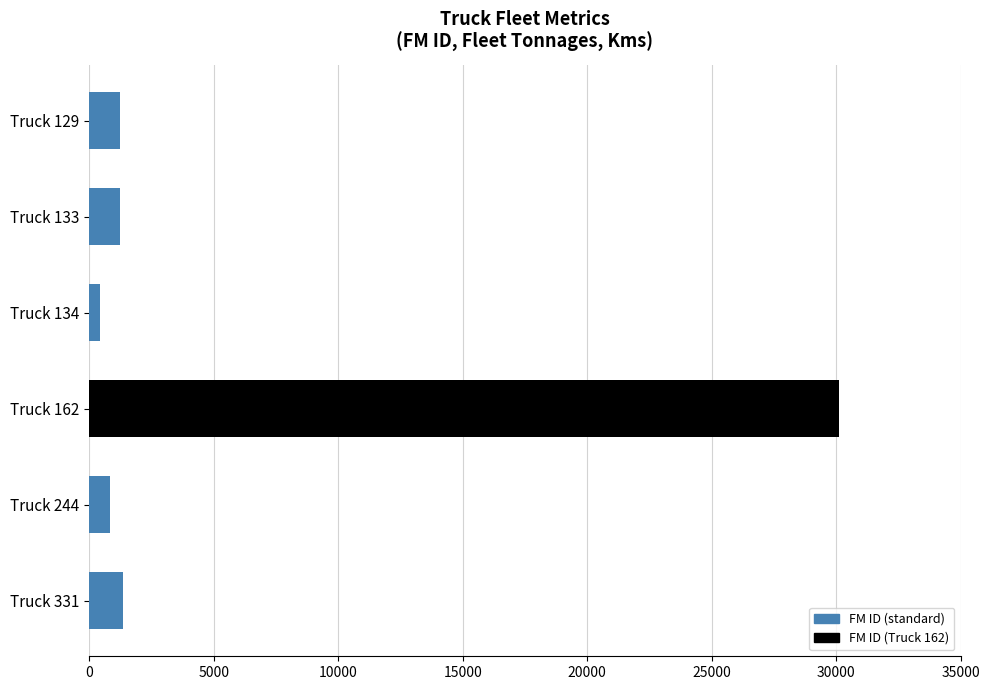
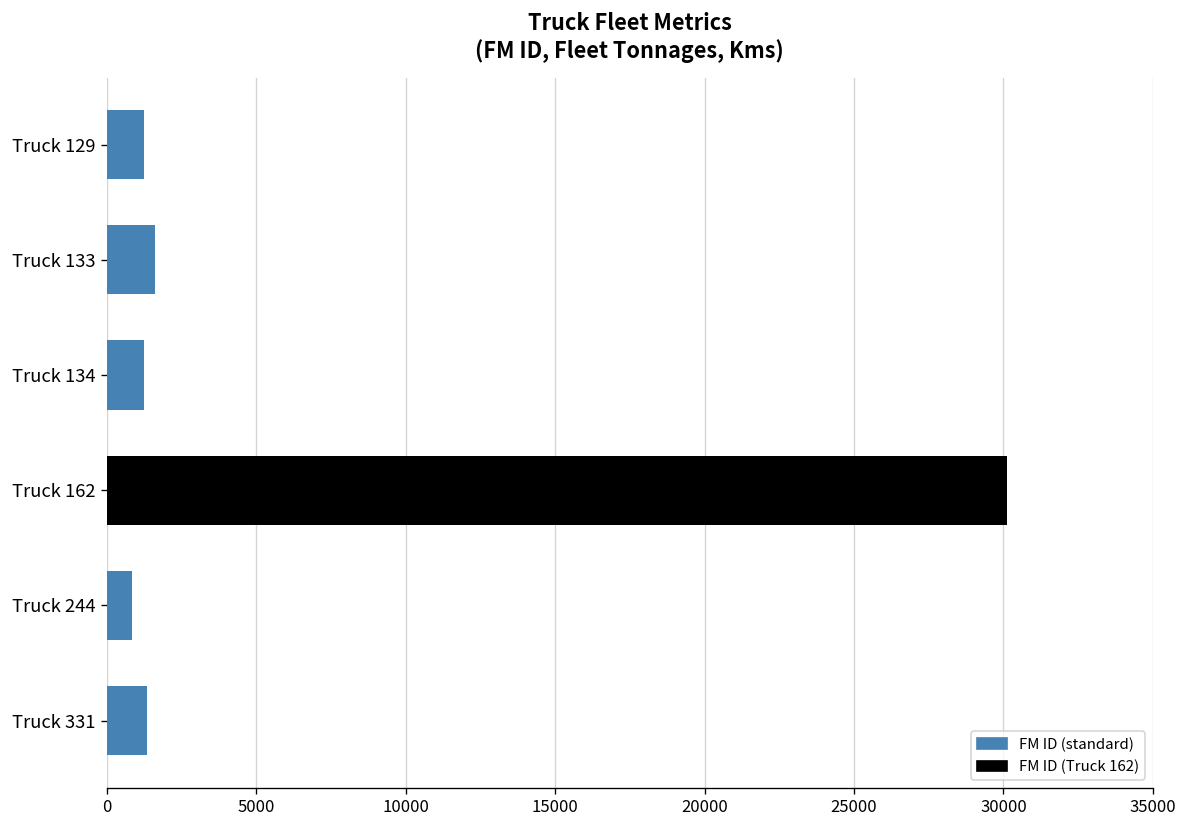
Truck 133: 1200 -> 1600
Truck 134: 500 -> 1200
